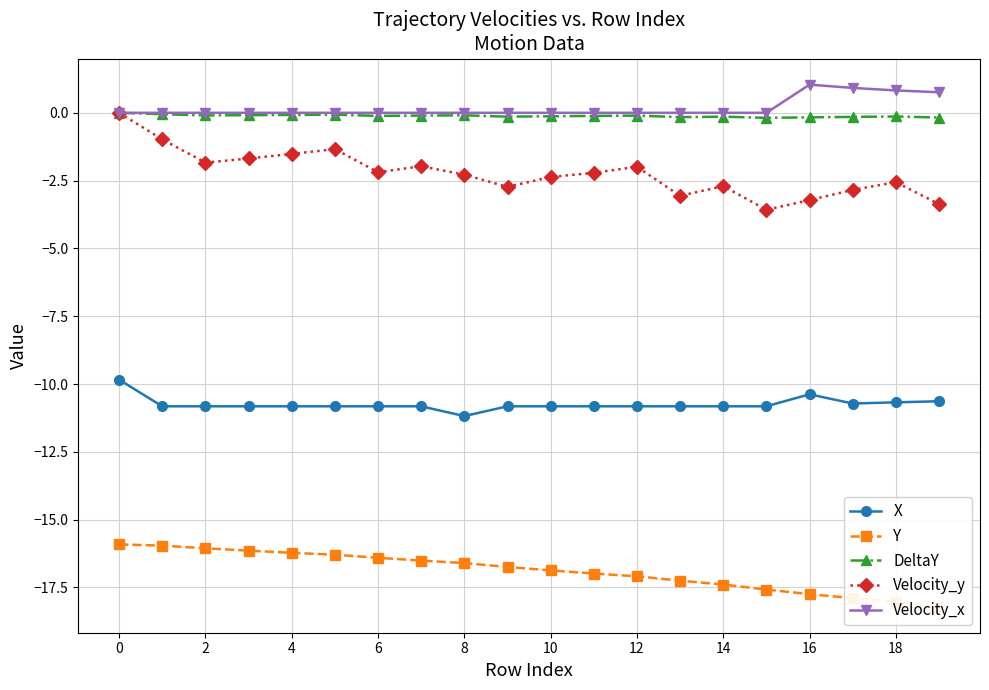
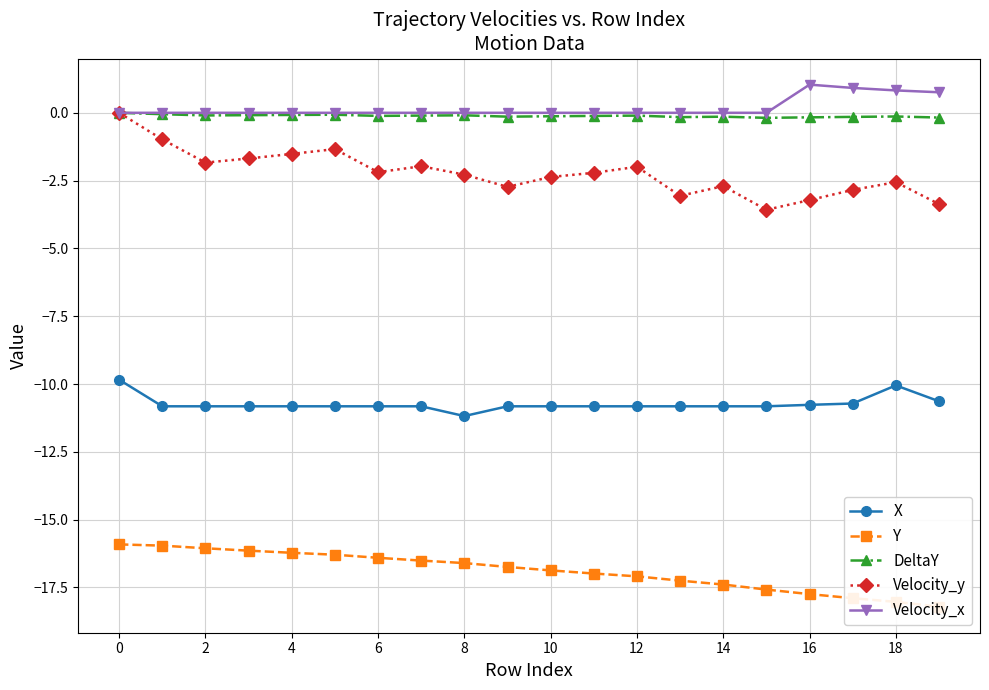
X, 16: -10.4 -> -10.8
X, 18: -10.7 -> -10.0
